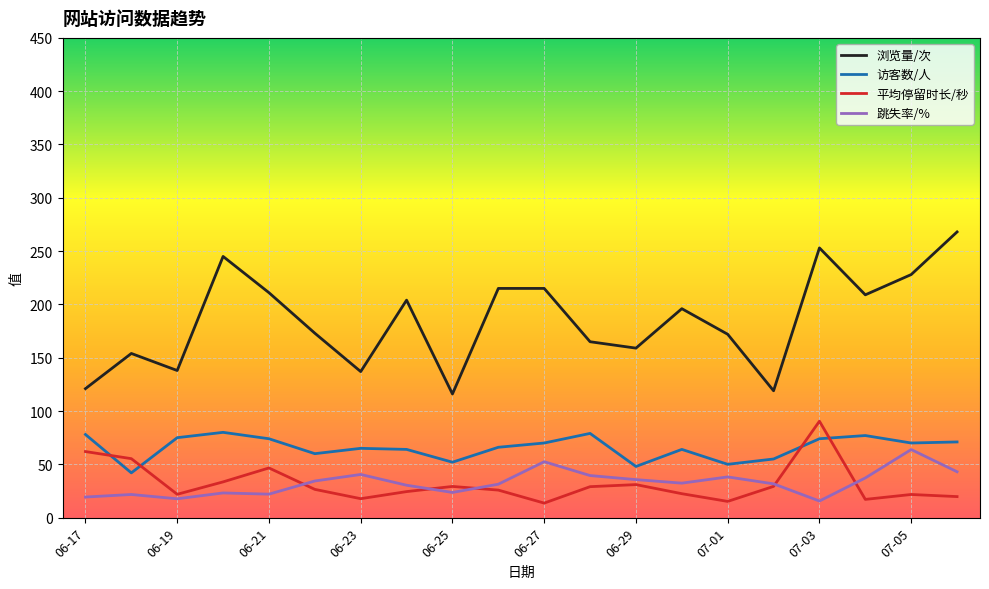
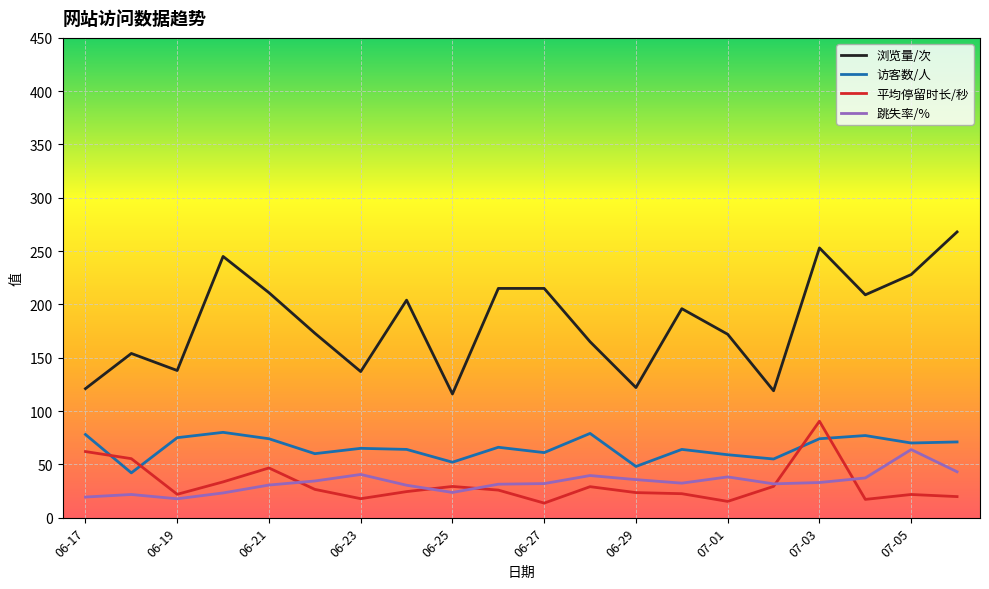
跳失率/%, 06-21: 22 -> 31
访客数/人, 06-27: 70 -> 61
跳失率/%, 06-27: 52 -> 32
浏览量/次, 06-29: 159 -> 122
平均停留时长/秒, 06-29: 31 -> 23
访客数/人, 07-01: 50 -> 59
跳失率/%, 07-03: 16 -> 33
